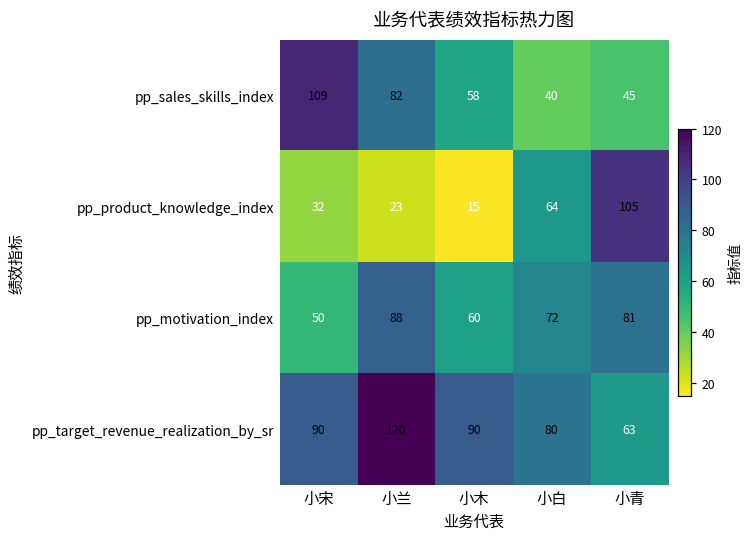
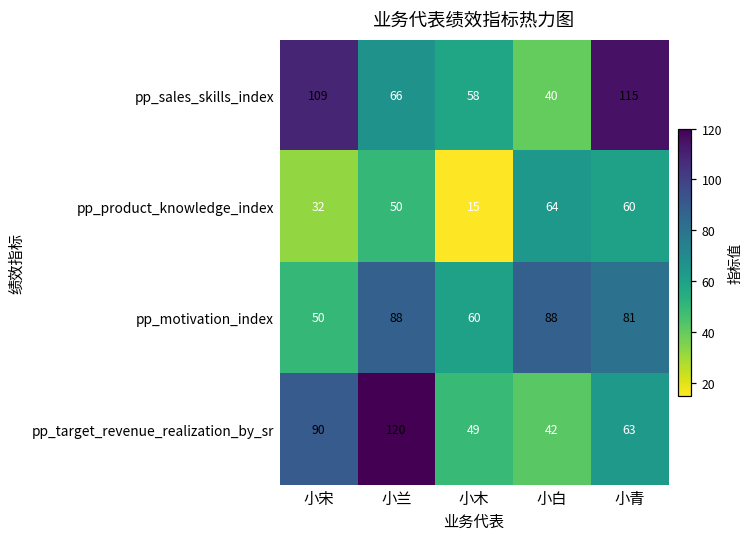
pp_sales_skills_index, 小兰: 82 -> 66
pp_sales_skills_index, 小青: 45 -> 115
pp_product_knowledge_index, 小兰: 23 -> 50
pp_product_knowledge_index, 小青: 105 -> 60
pp_motivation_index, 小白: 72 -> 88
pp_target_revenue_realization_by_sr, 小木: 90 -> 49
pp_target_revenue_realization_by_sr, 小白: 80 -> 42
